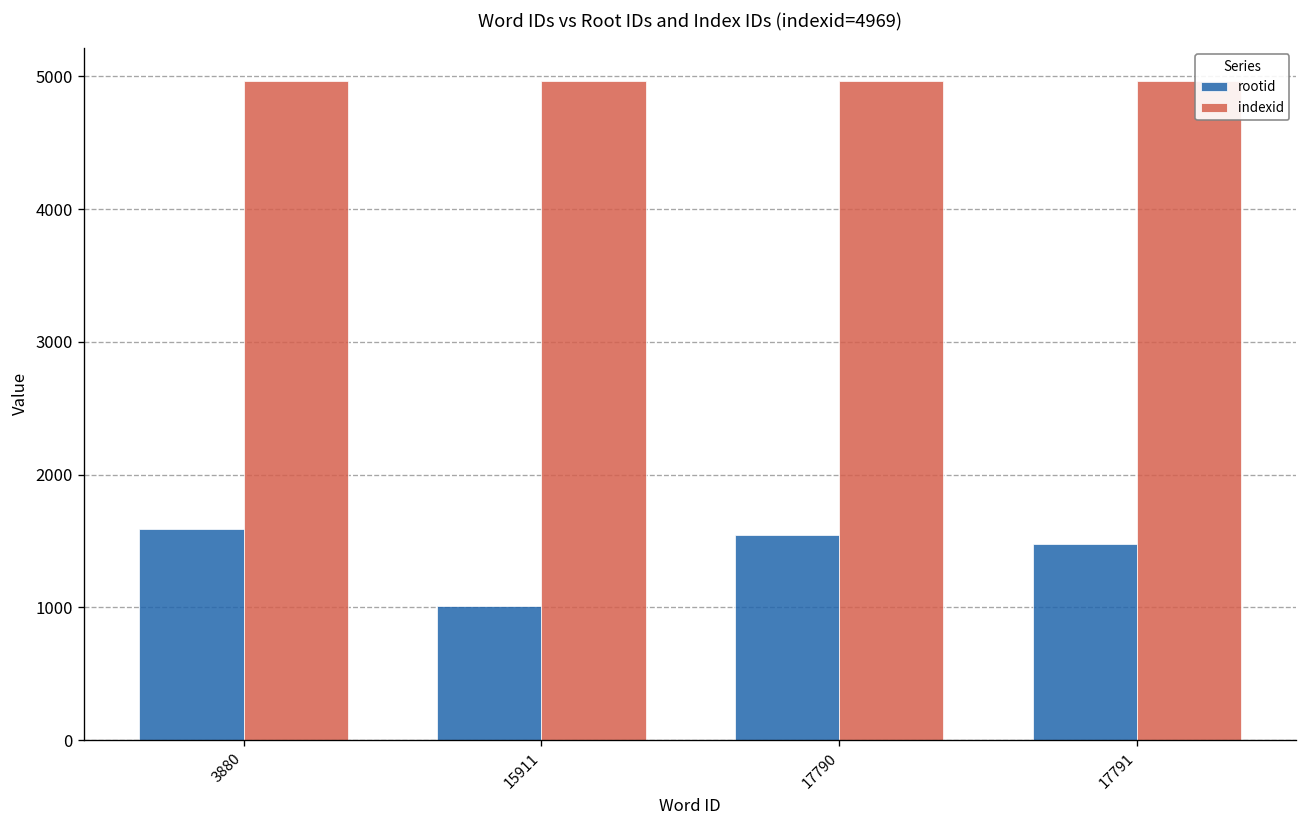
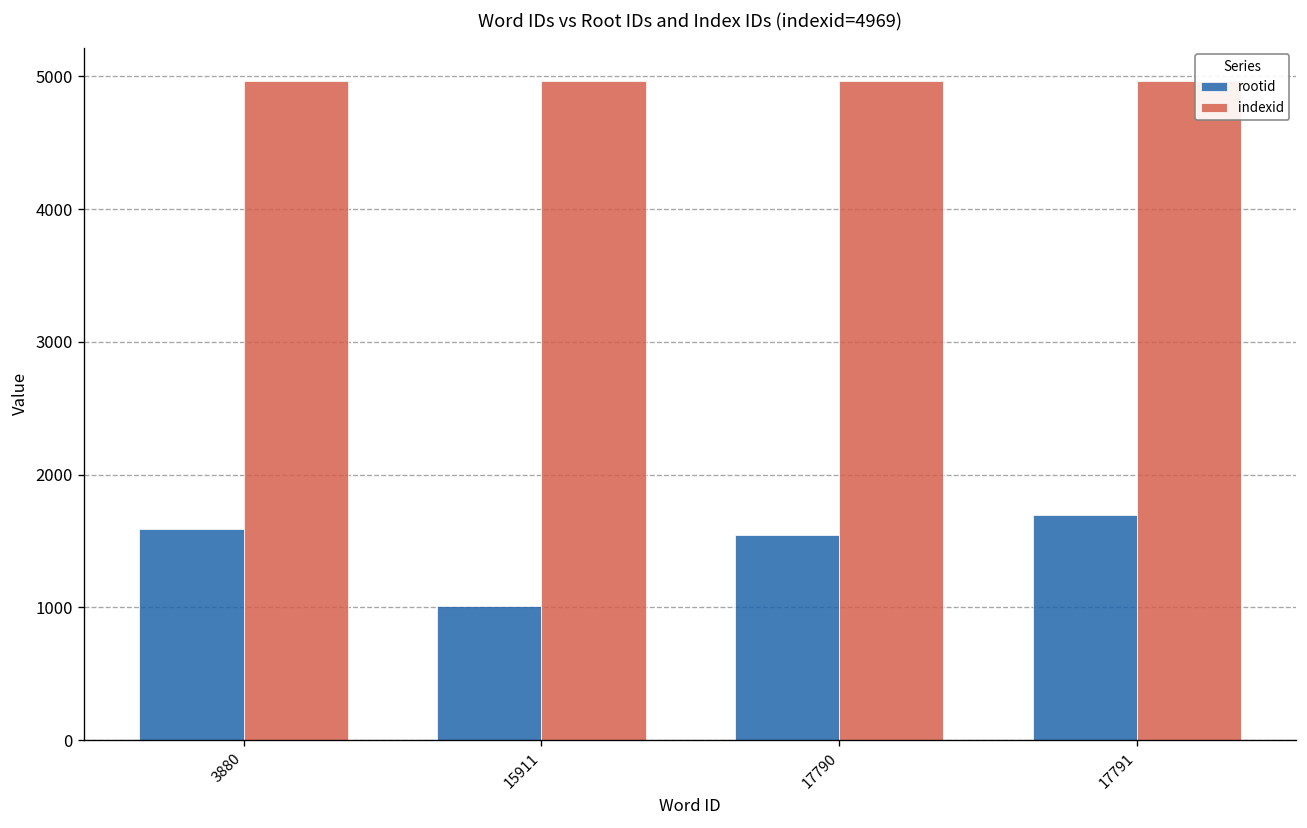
rootid, 17791: 1480 -> 1700
